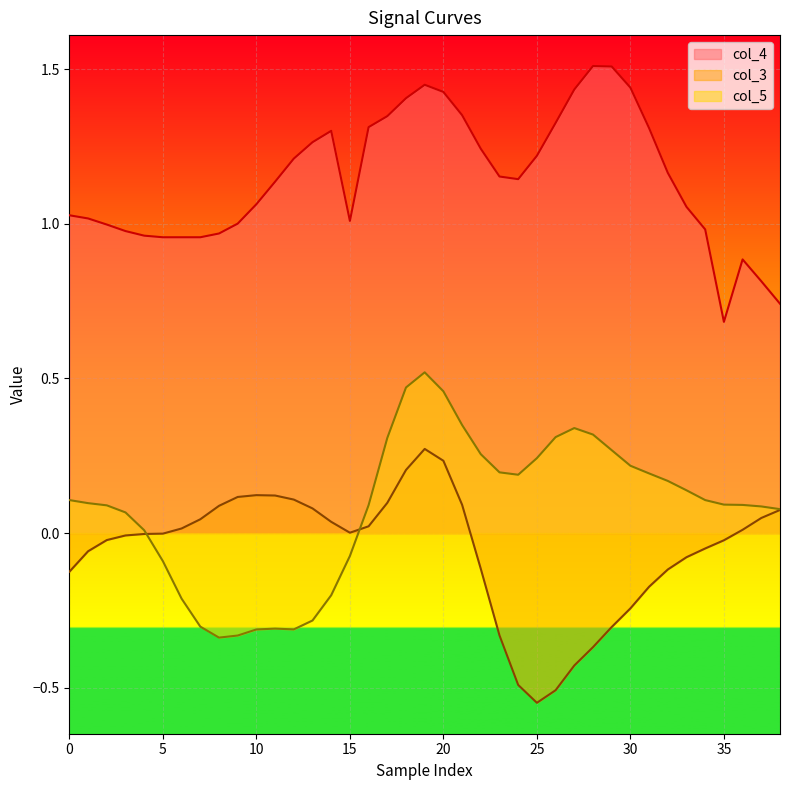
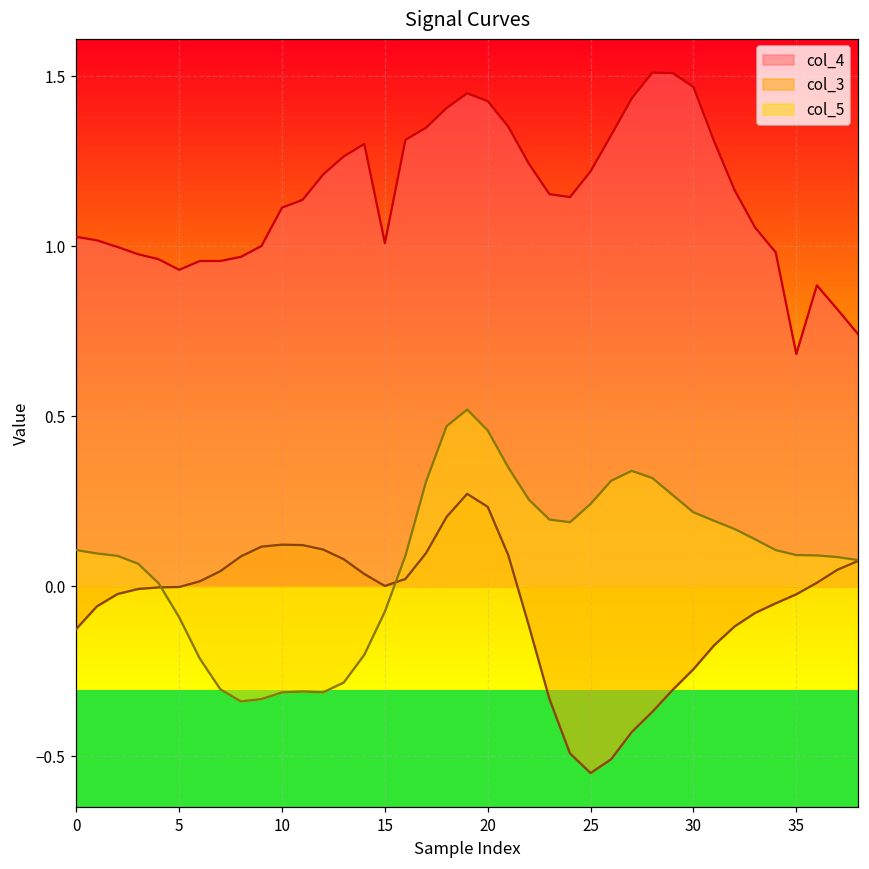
col_4, 5: 0.96 -> 0.93
col_4, 10: 1.06 -> 1.11
col_4, 30: 1.44 -> 1.47
